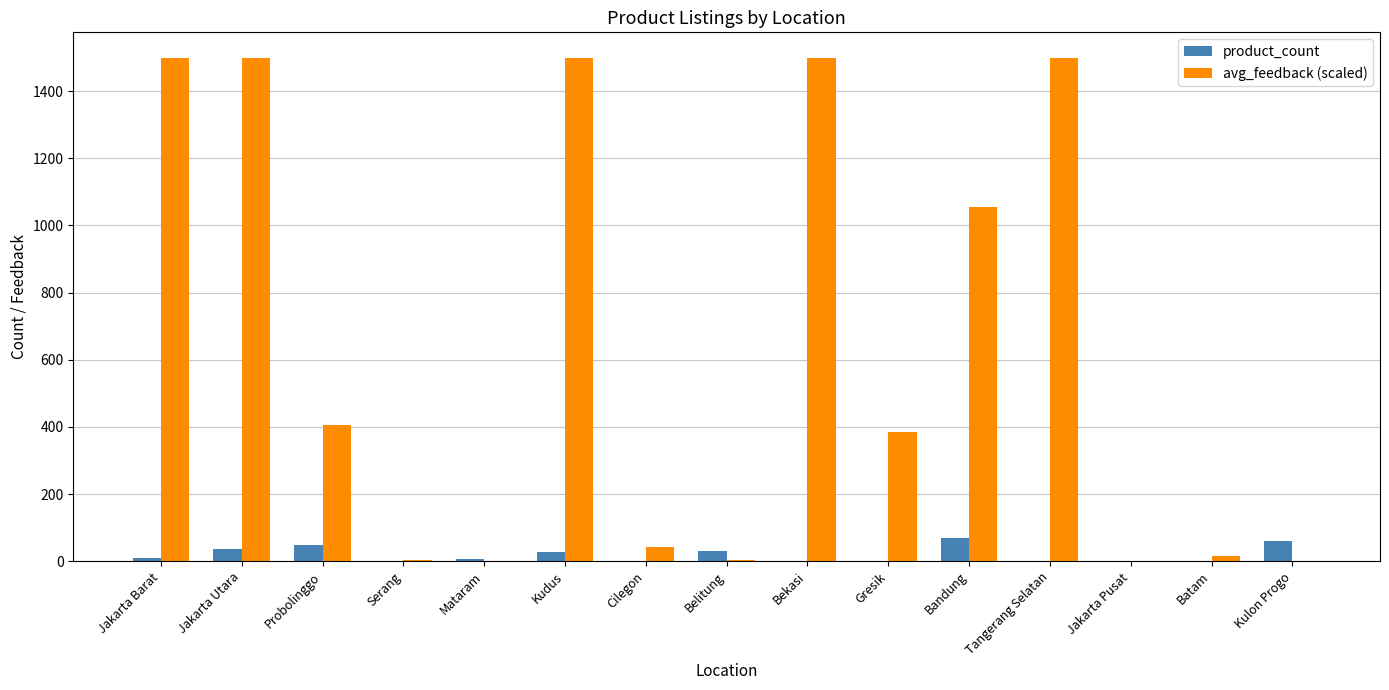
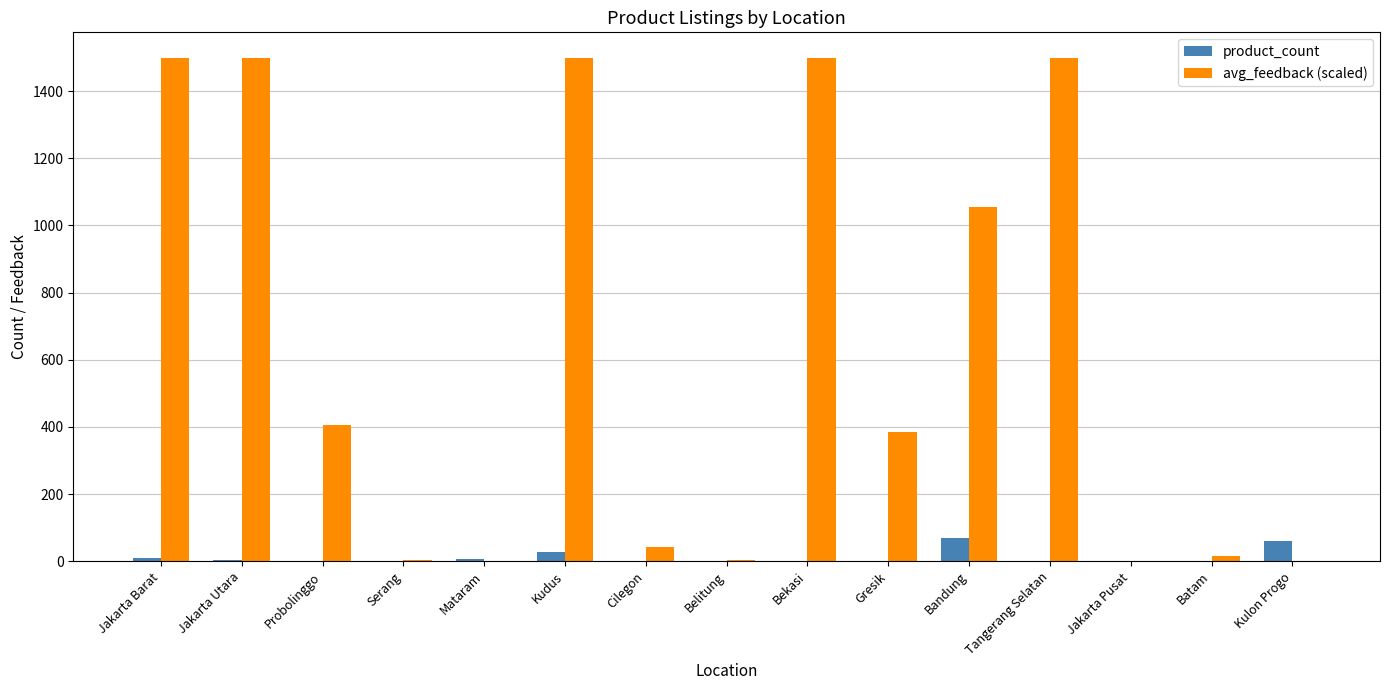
product_count, Jakarta Utara: 40 -> 0
product_count, Probolinggo: 50 -> 0
product_count, Belitung: 30 -> 0
